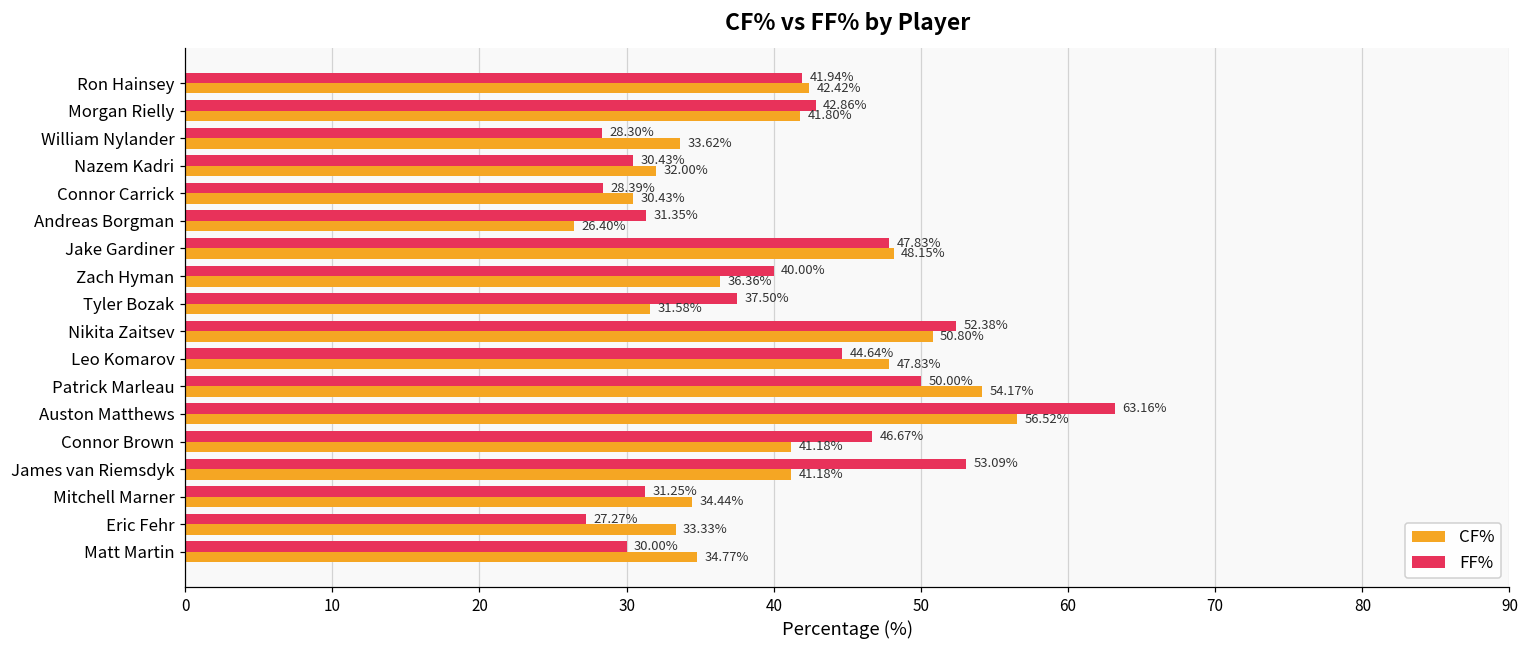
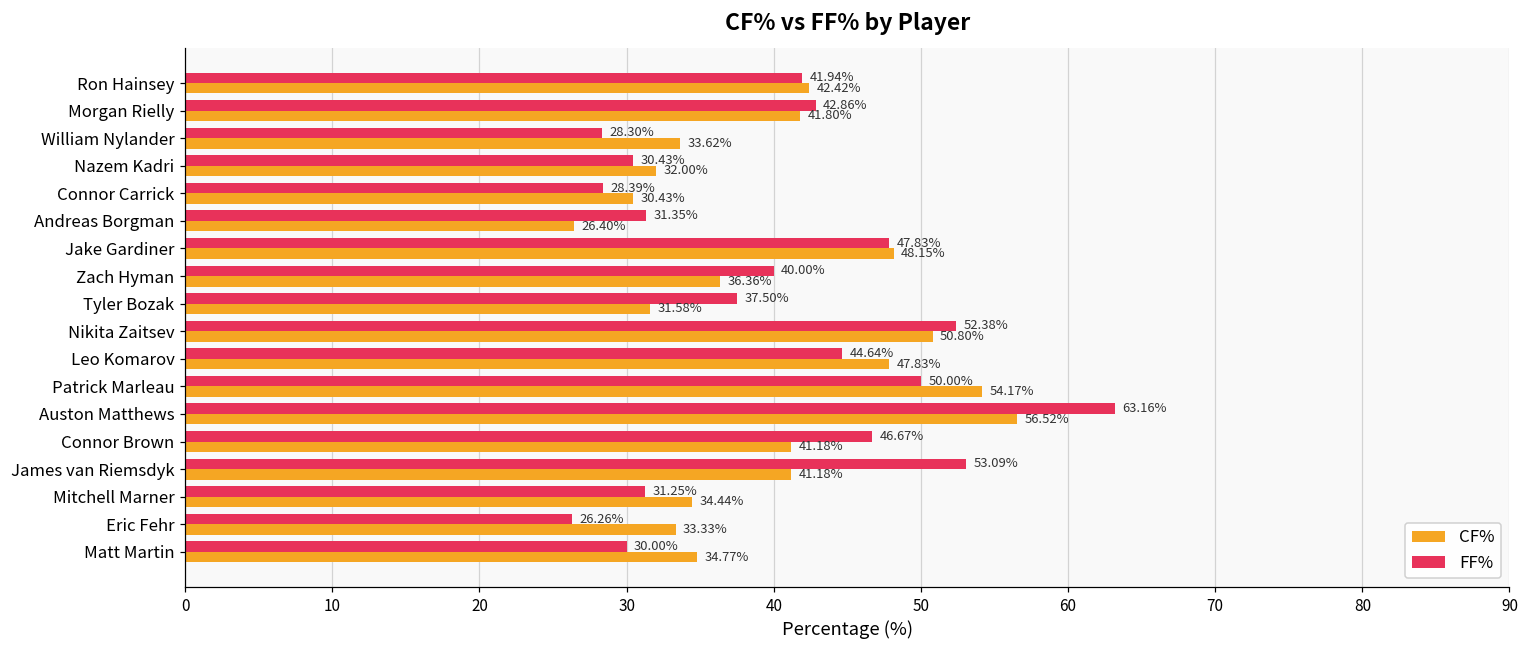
FF%, Eric Fehr: 27.27% -> 26.26%
